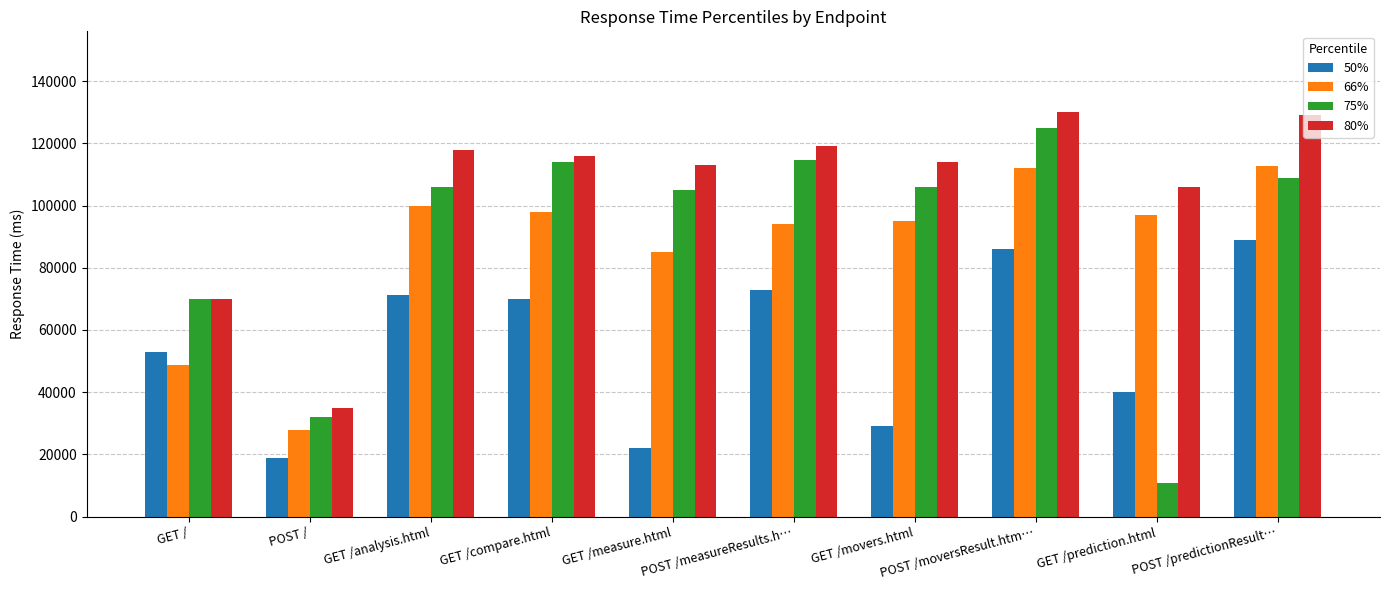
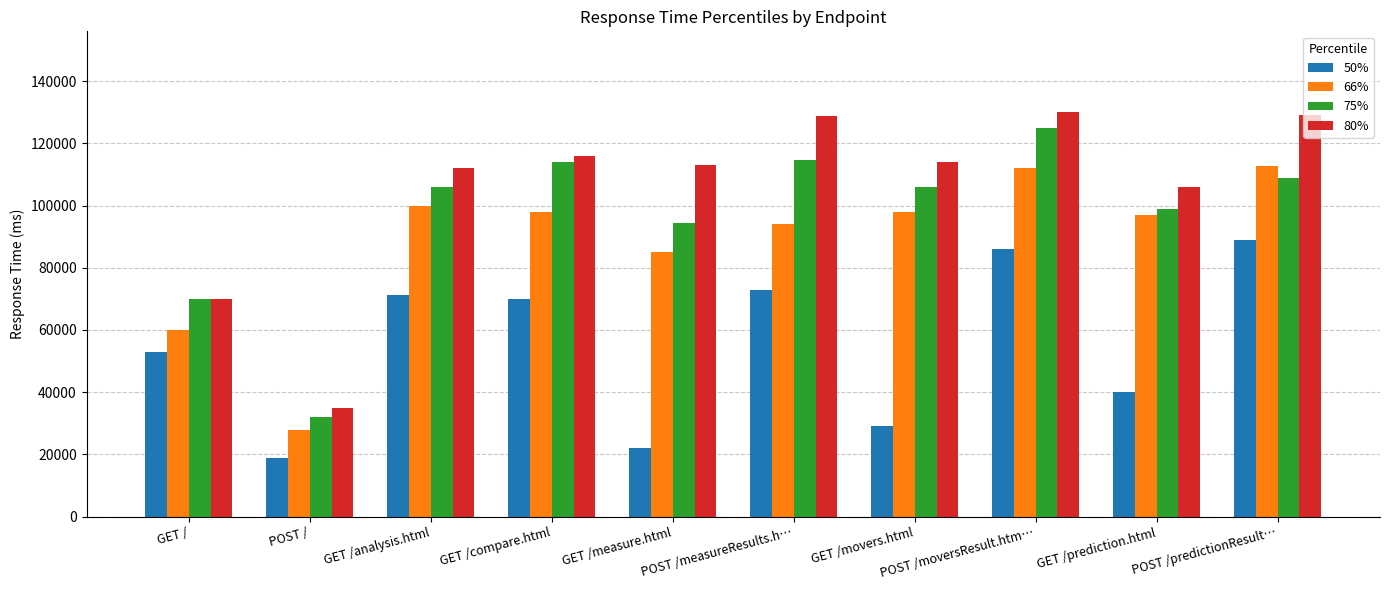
66%, GET /: 49000 -> 60000
80%, GET /analysis.html: 118000 -> 112000
75%, GET /measure.html: 105000 -> 94000
80%, POST /measureResults.h…: 119000 -> 129000
66%, GET /movers.html: 95000 -> 98000
75%, GET /prediction.html: 11000 -> 99000
